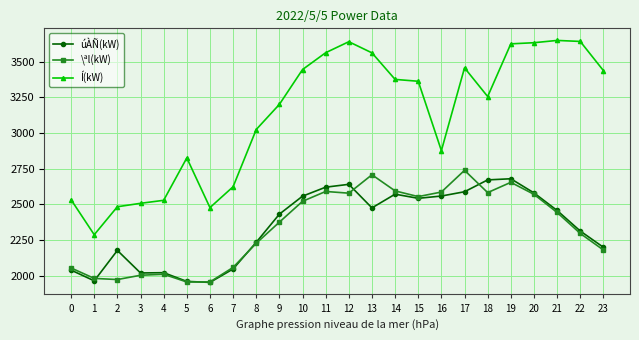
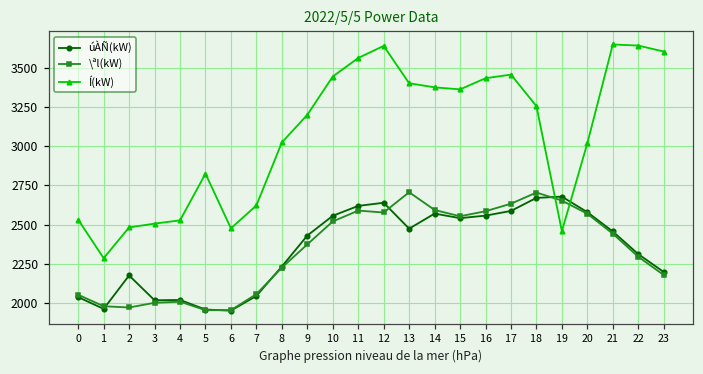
Í(kW), 13: 3560 -> 3400
Í(kW), 16: 2880 -> 3430
\ªl(kW), 17: 2740 -> 2630
\ªl(kW), 18: 2580 -> 2710
Í(kW), 19: 3620 -> 2460
Í(kW), 20: 3630 -> 3020
Í(kW), 23: 3440 -> 3600
